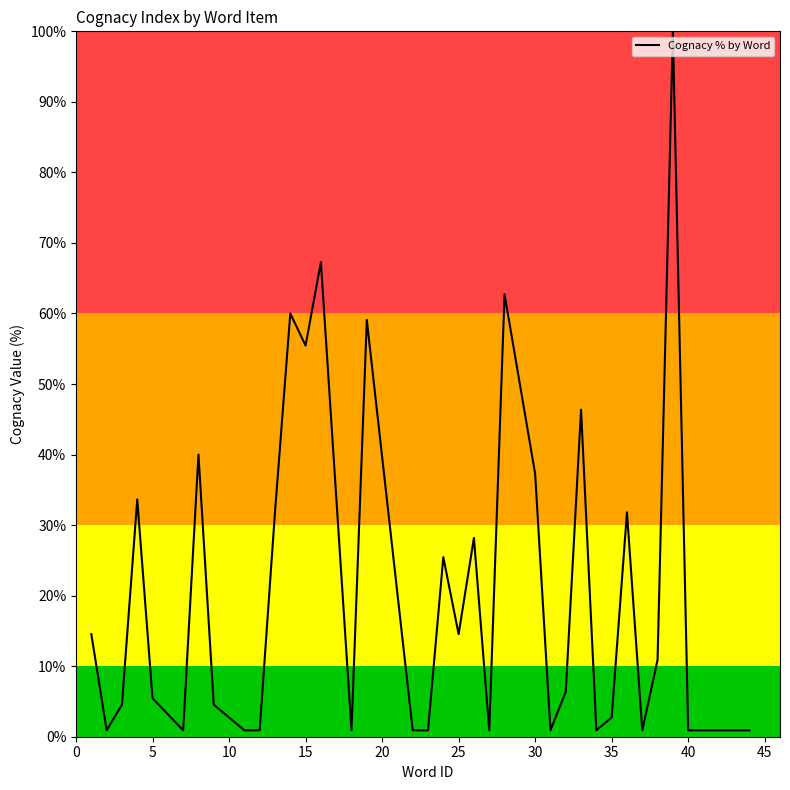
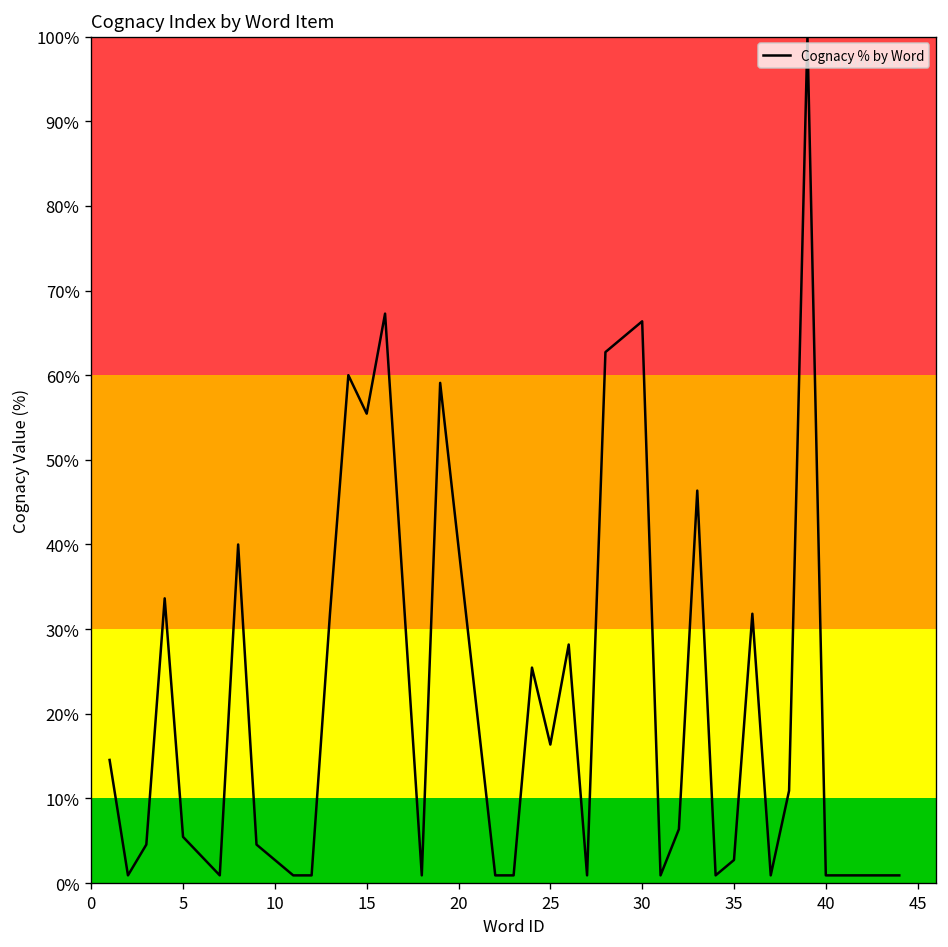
25: 15% -> 16%
30: 37% -> 66%
